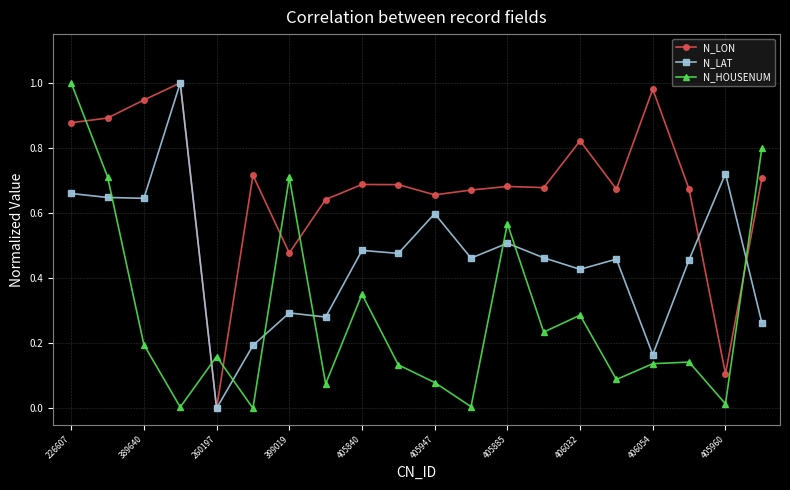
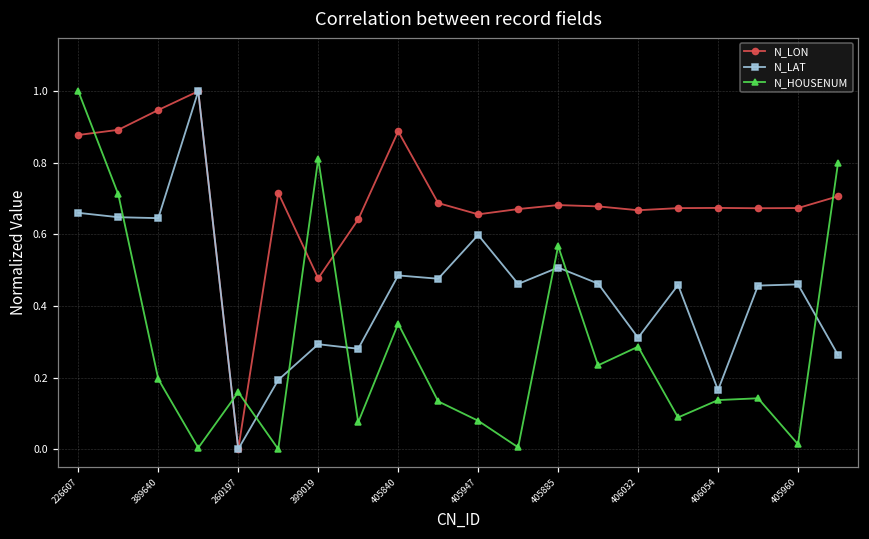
N_HOUSENUM, 399019: 0.71 -> 0.81
N_LON, 405840: 0.69 -> 0.89
N_LON, 406032: 0.82 -> 0.67
N_LAT, 406032: 0.43 -> 0.31
N_LON, 406054: 0.98 -> 0.67
N_LON, 405960: 0.11 -> 0.67
N_LAT, 405960: 0.72 -> 0.46
